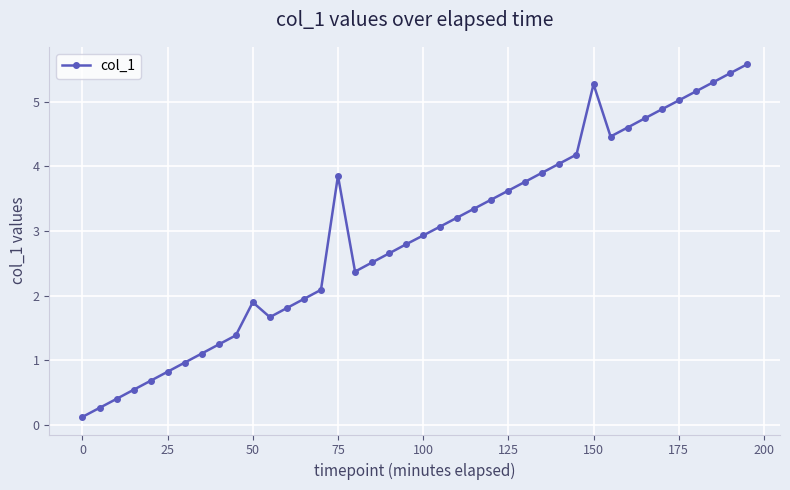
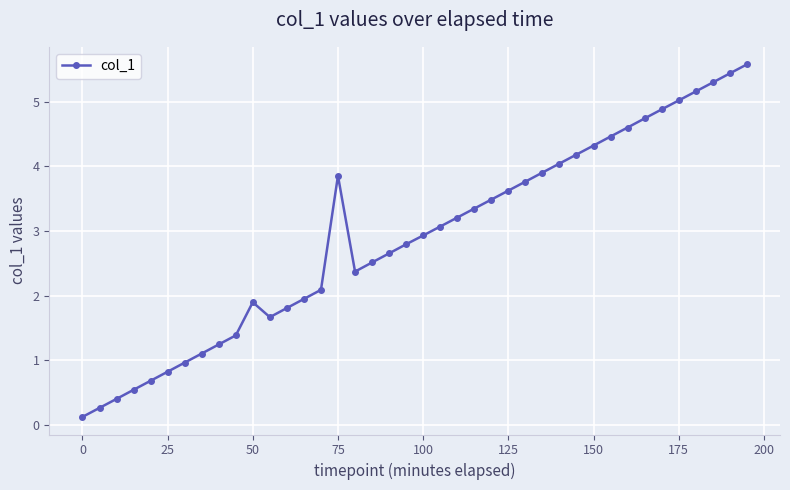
150: 5.3 -> 4.3
